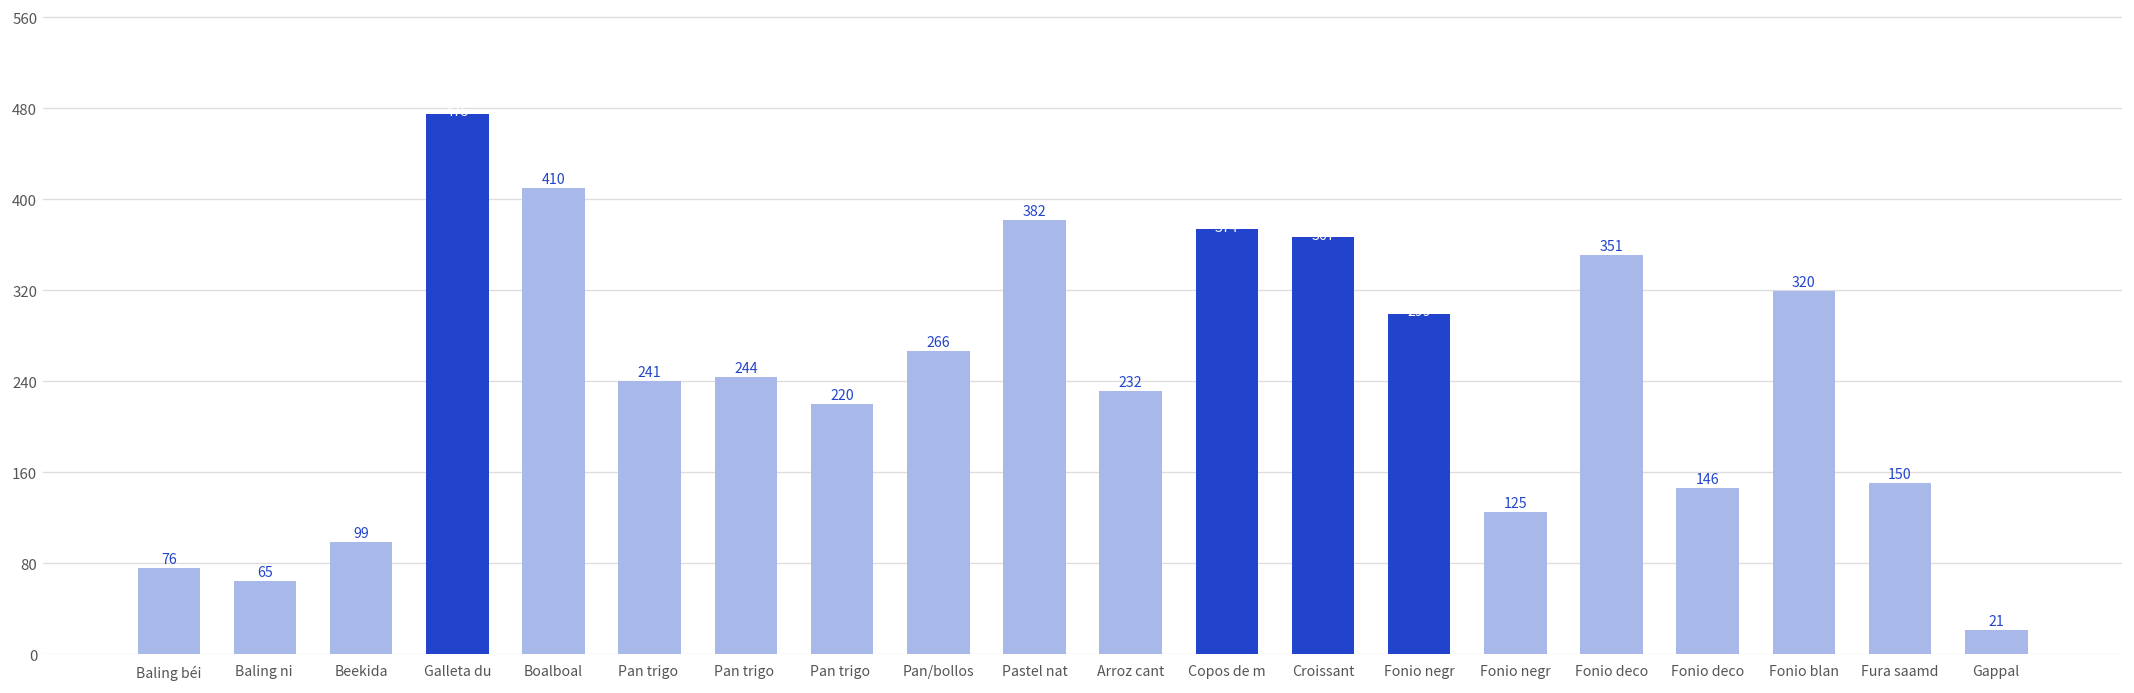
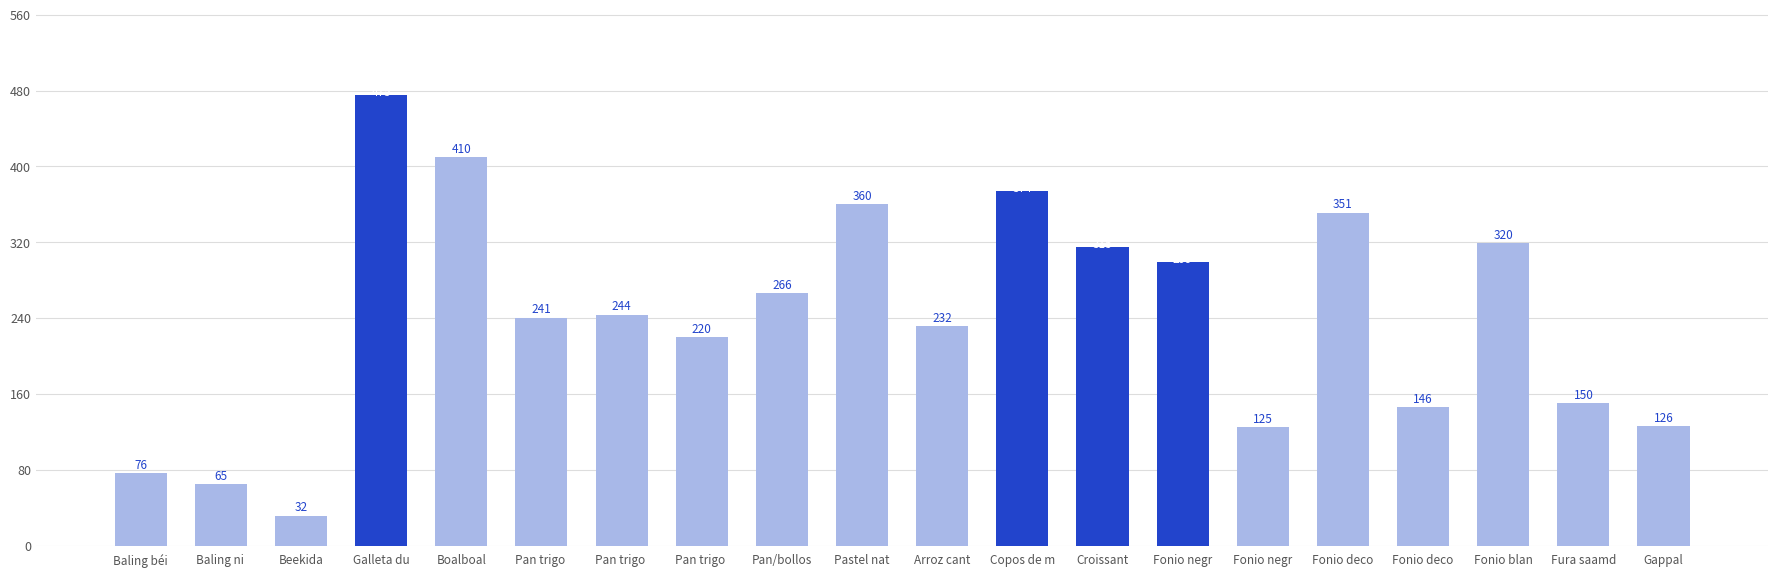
Beekida: 99 -> 32
Pastel nat: 382 -> 360
Croissant: 370 -> 310
Gappal: 21 -> 126
